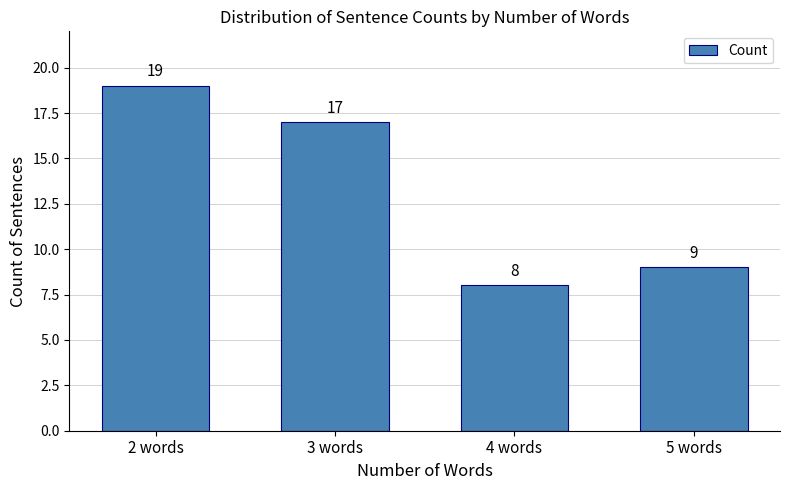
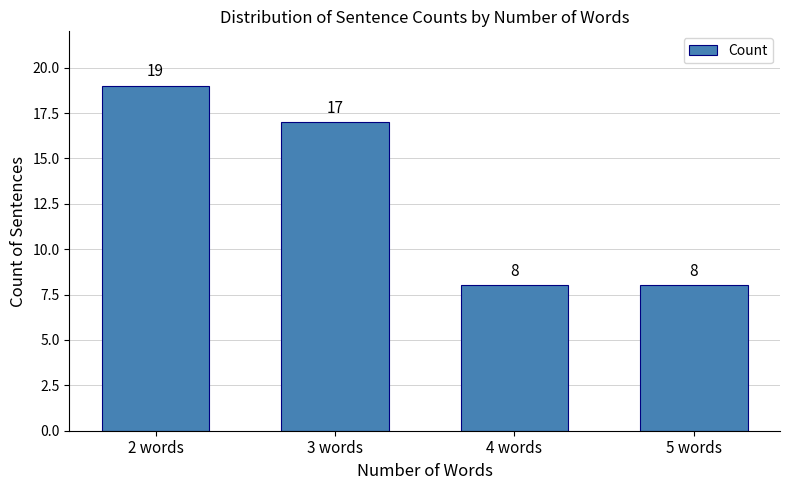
5 words: 9 -> 8
